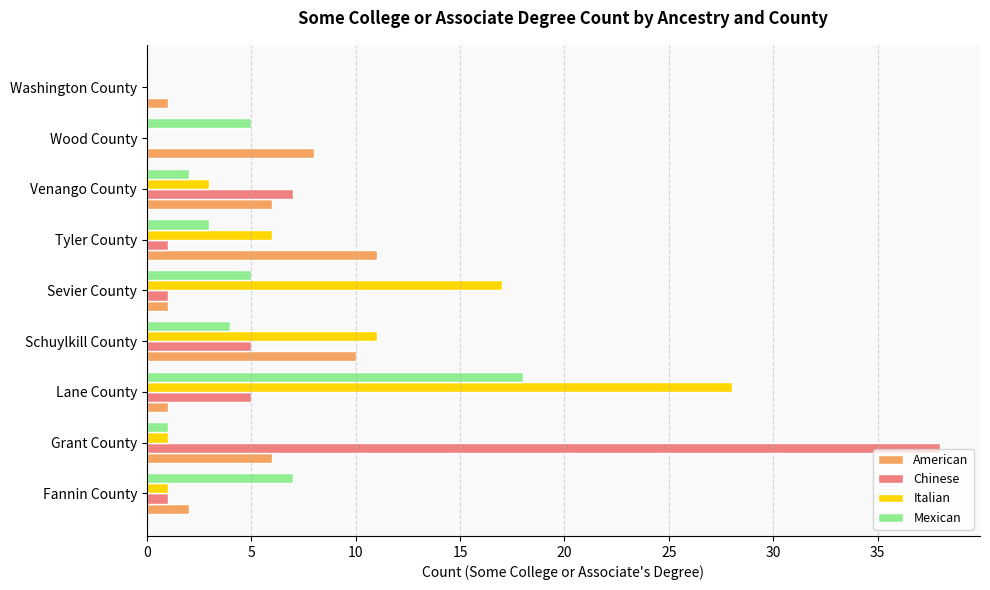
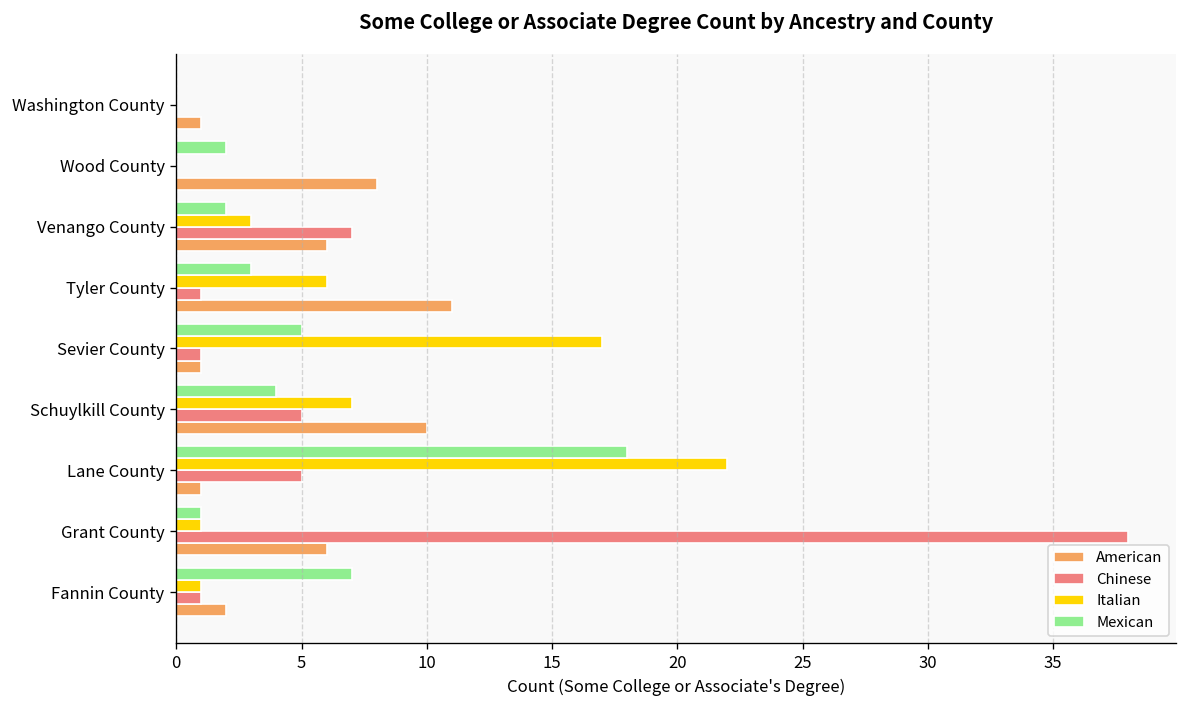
Mexican, Wood County: 5 -> 2
Italian, Schuylkill County: 11 -> 7
Italian, Lane County: 28 -> 22
